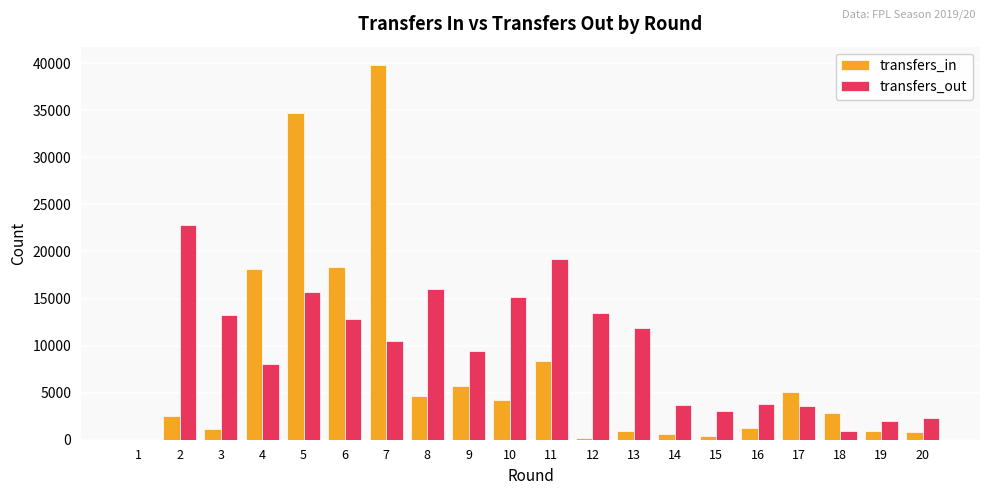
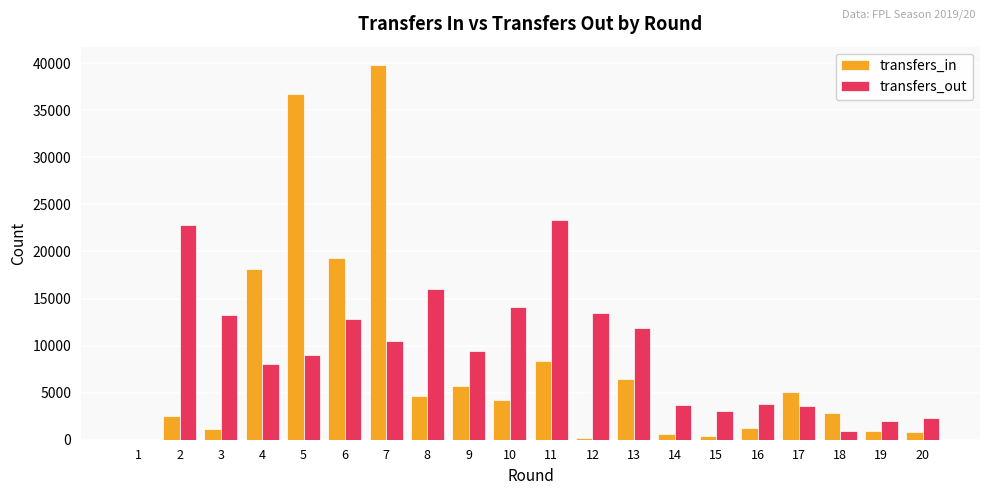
transfers_in, 5: 35000 -> 37000
transfers_out, 5: 16000 -> 9000
transfers_in, 6: 18000 -> 19000
transfers_out, 10: 15000 -> 14000
transfers_out, 11: 19000 -> 23000
transfers_in, 13: 1000 -> 6000
